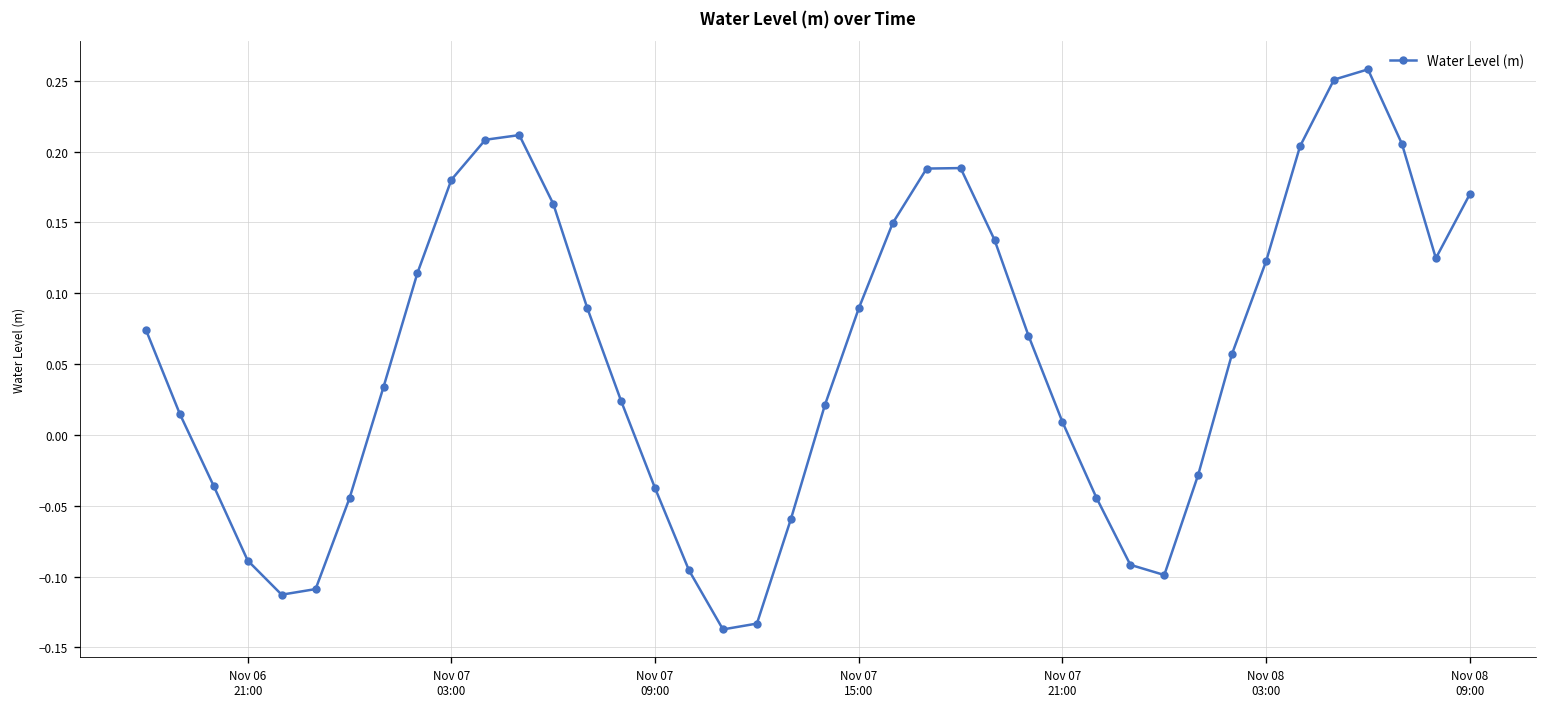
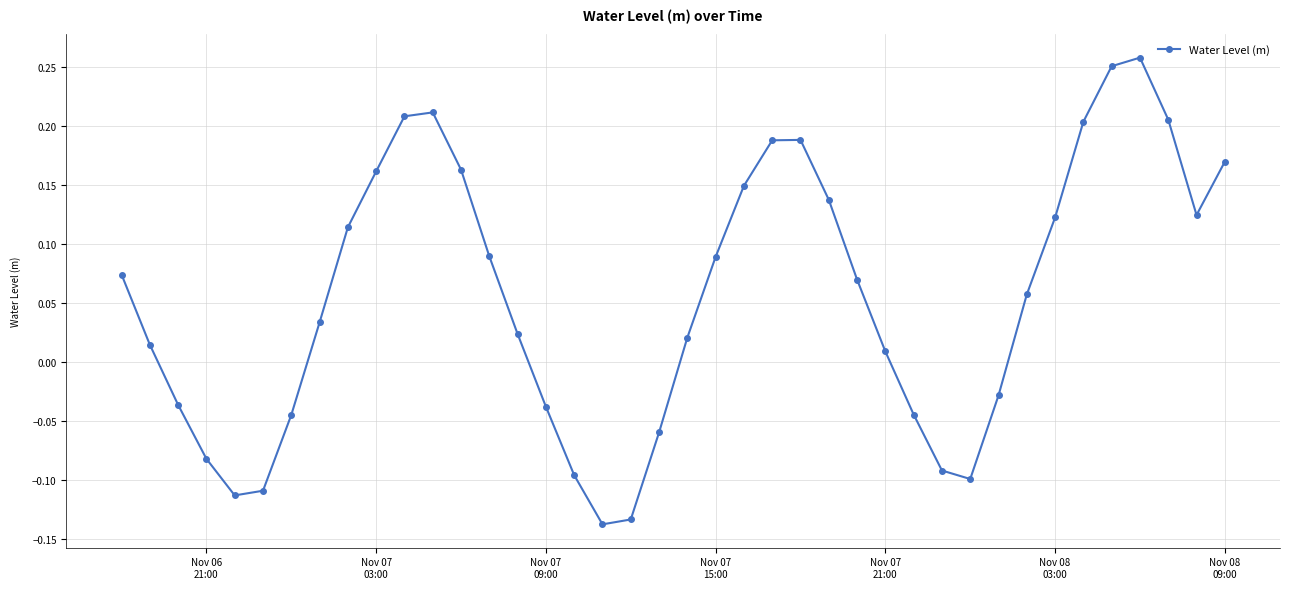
Nov 06 21:00: -0.089 -> -0.082
Nov 07 03:00: 0.180 -> 0.162
